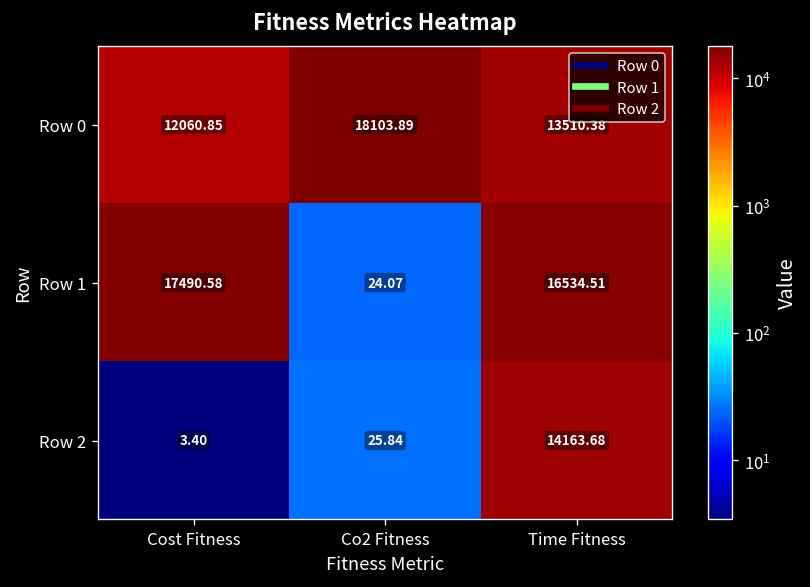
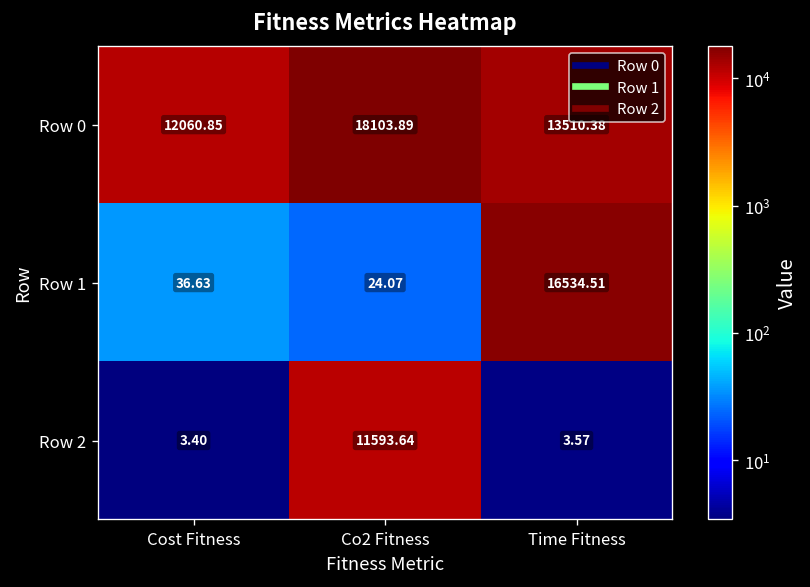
Row 1, Cost Fitness: 17490.58 -> 36.63
Row 2, Co2 Fitness: 25.84 -> 11593.64
Row 2, Time Fitness: 14163.68 -> 3.57
